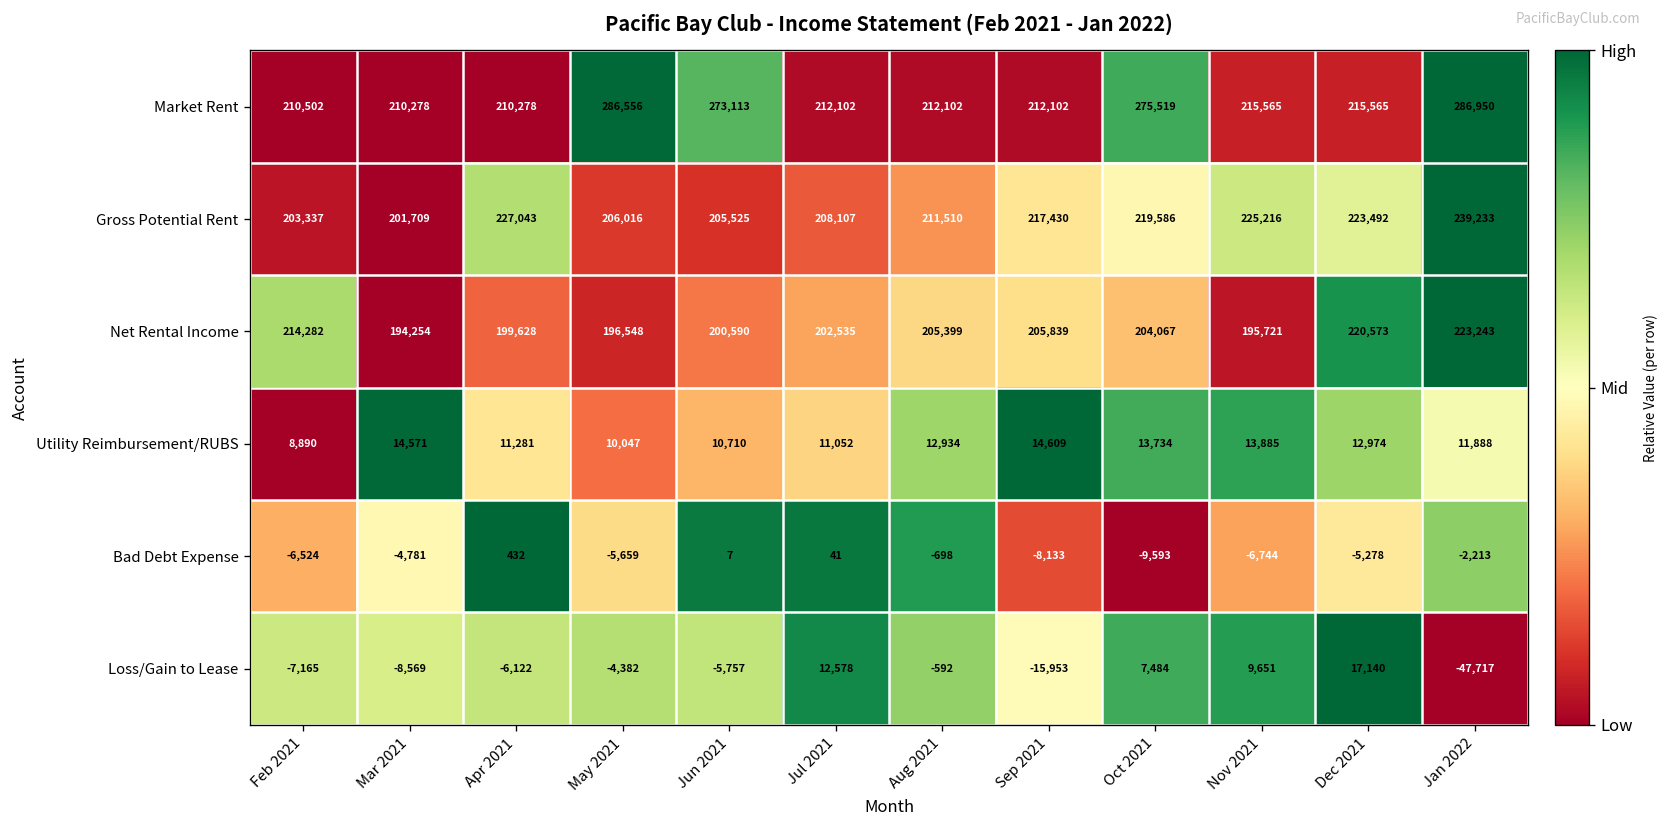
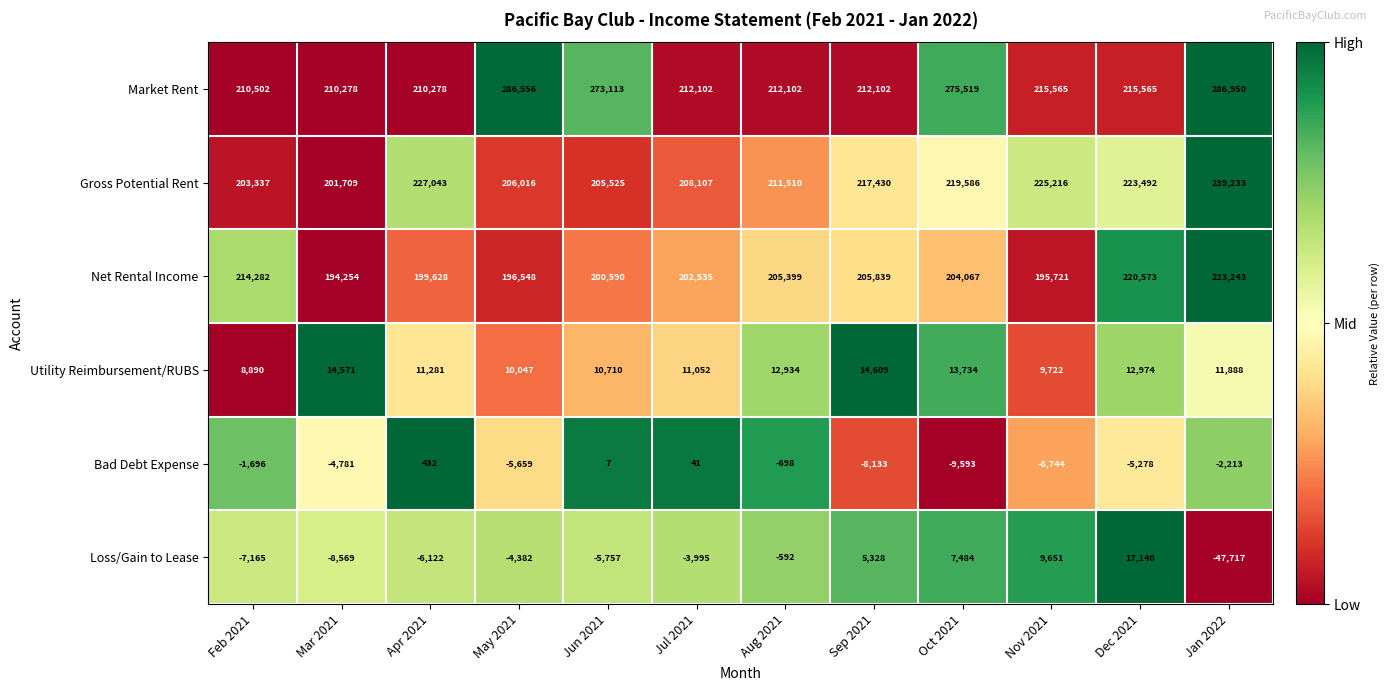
Utility Reimbursement/RUBS, Nov 2021: 13,885 -> 9,722
Bad Debt Expense, Feb 2021: -6,524 -> -1,696
Loss/Gain to Lease, Jul 2021: 12,578 -> -3,995
Loss/Gain to Lease, Sep 2021: -15,953 -> 5,328
